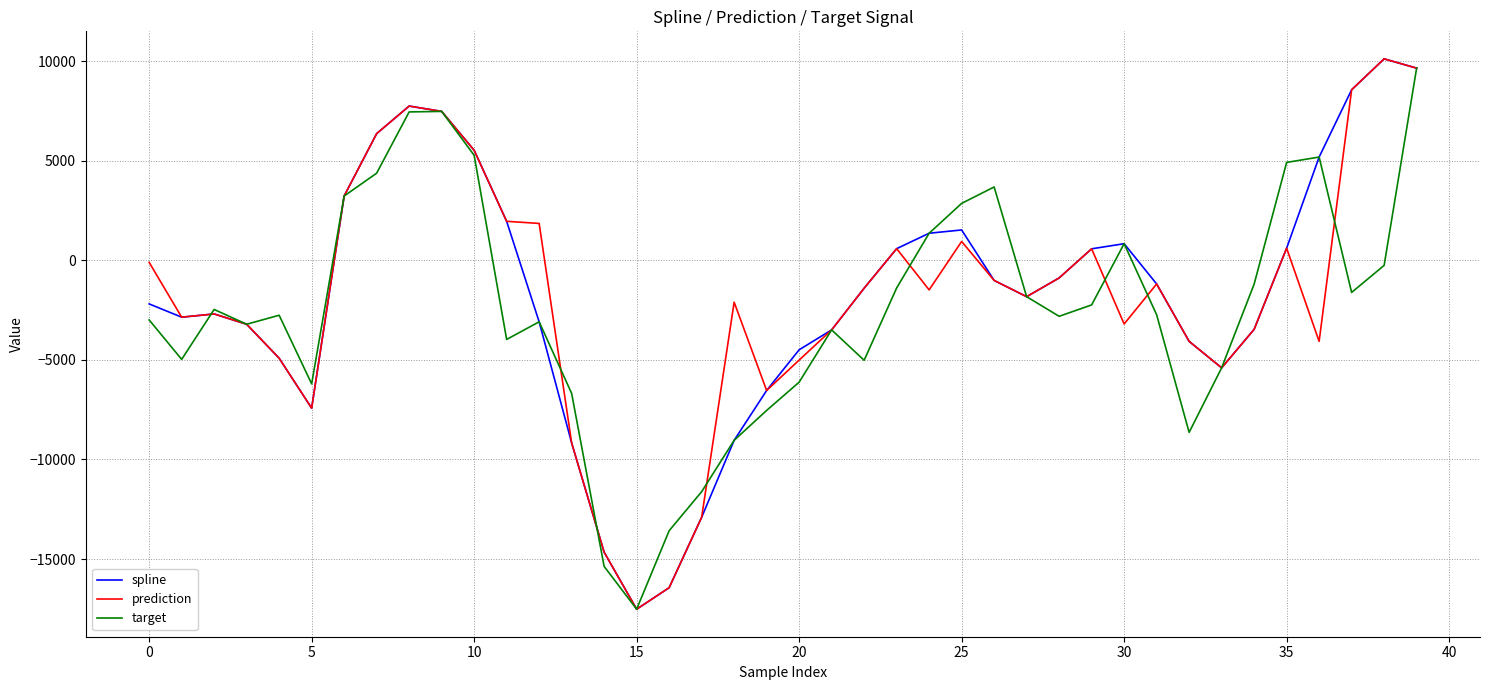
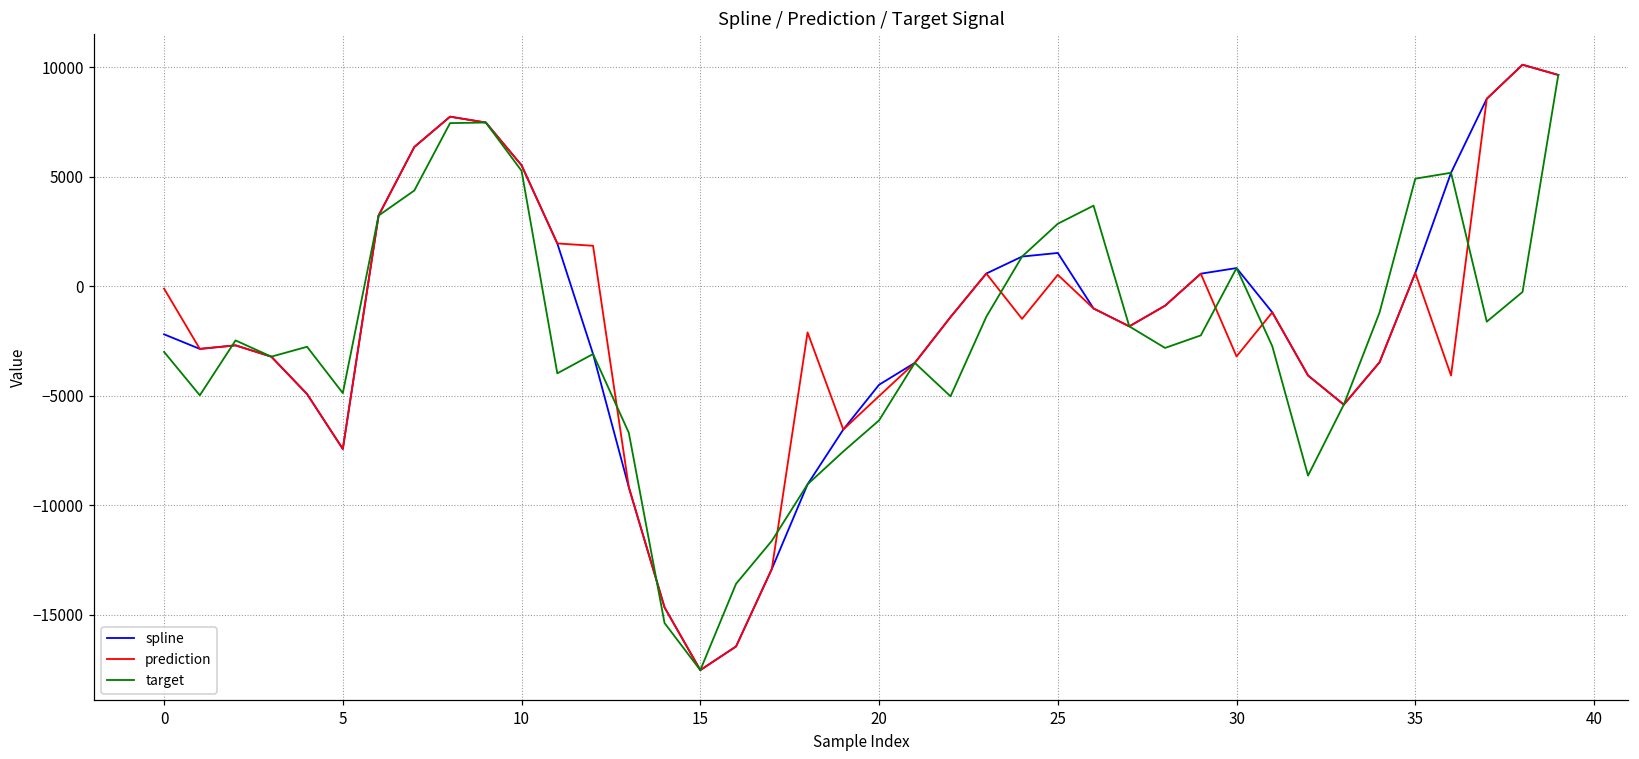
target, 5: -6200 -> -4900
prediction, 25: 1000 -> 500
